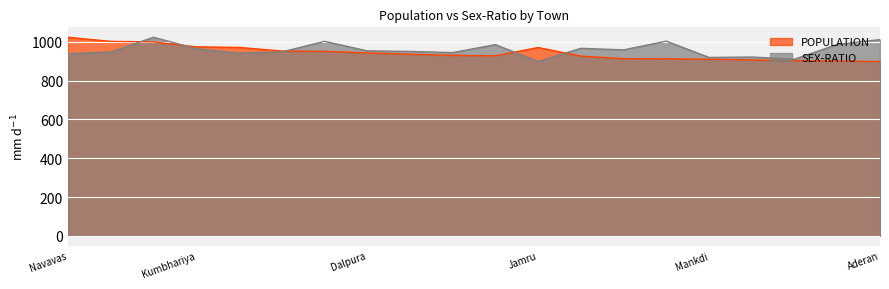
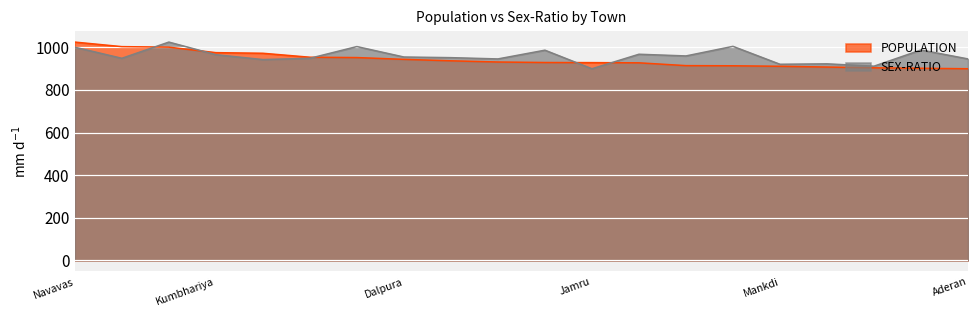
SEX-RATIO, Navavas: 940 -> 1000
POPULATION, Jamru: 970 -> 930
SEX-RATIO, Aderan: 1010 -> 950
